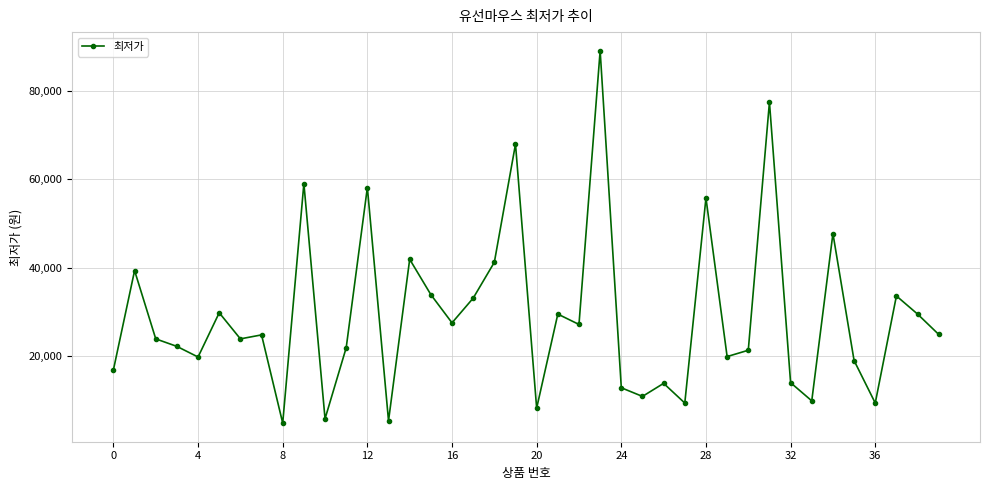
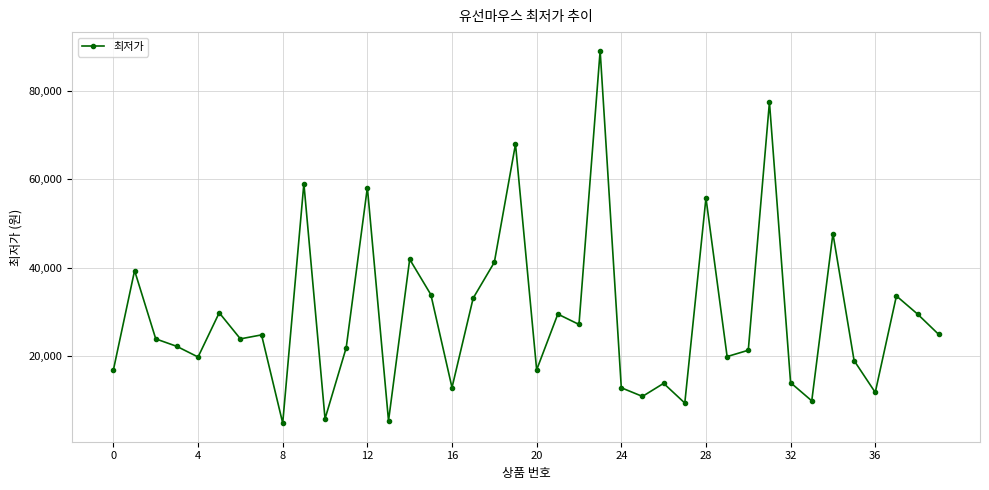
16: 28,000 -> 13,000
20: 8,000 -> 17,000
36: 9,000 -> 12,000
